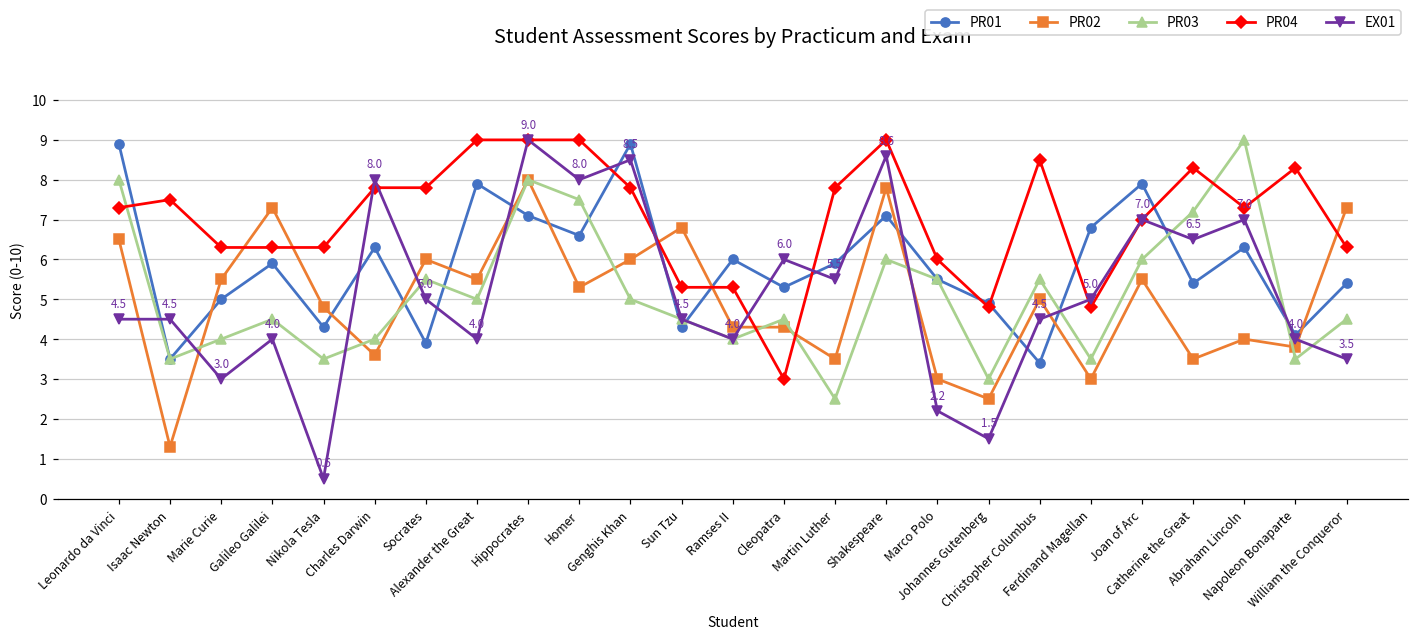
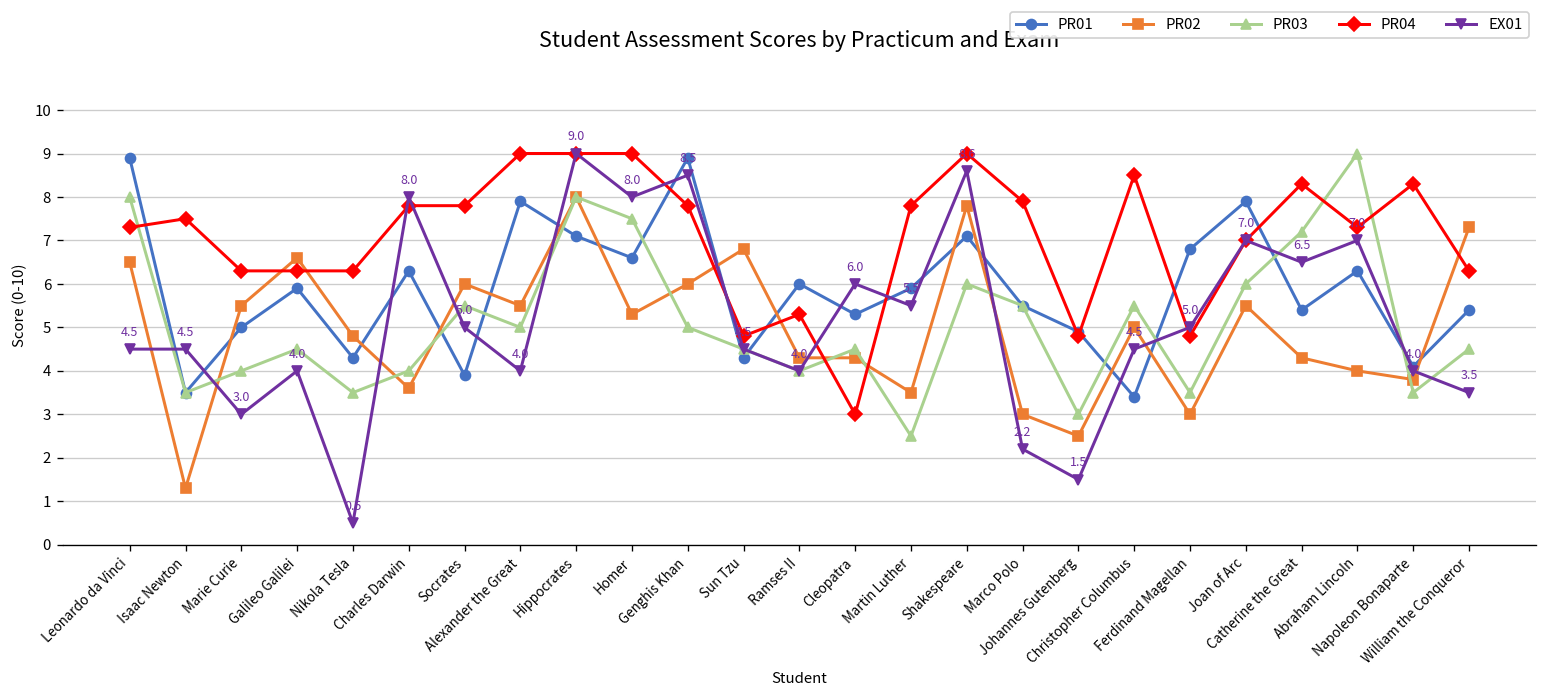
PR02, Galileo Galilei: 7.3 -> 6.6
PR04, Sun Tzu: 5.3 -> 4.8
PR04, Marco Polo: 6.0 -> 7.9
PR02, Catherine the Great: 3.5 -> 4.3
